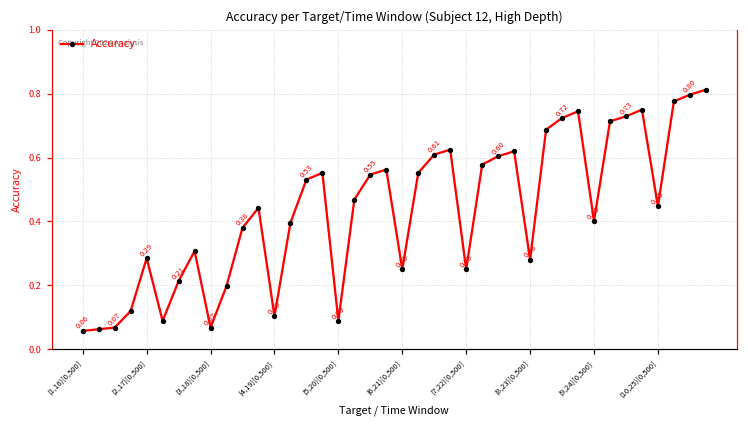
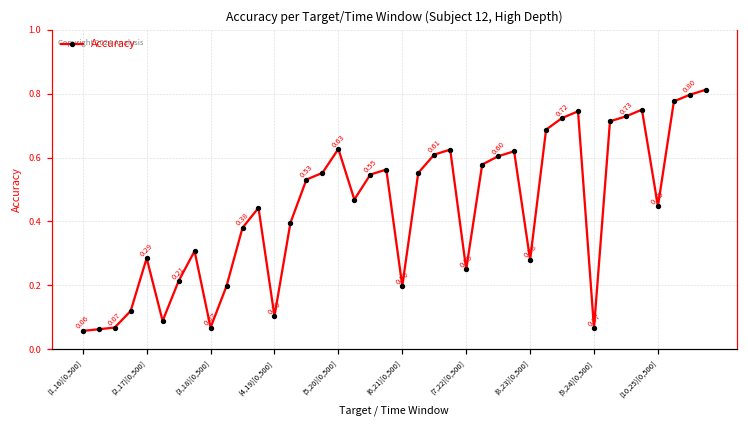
(5,20)[0,500]: 0.09 -> 0.63
(6,21)[0,500]: 0.25 -> 0.20
(9,24)[0,500]: 0.40 -> 0.07
